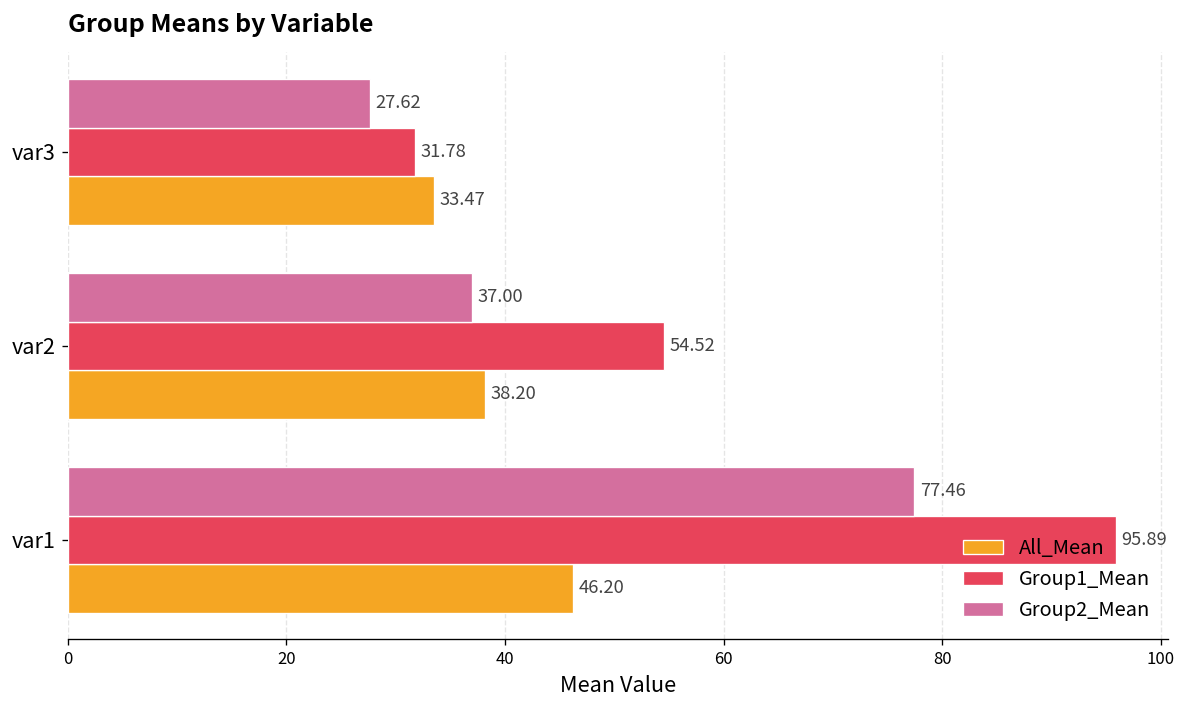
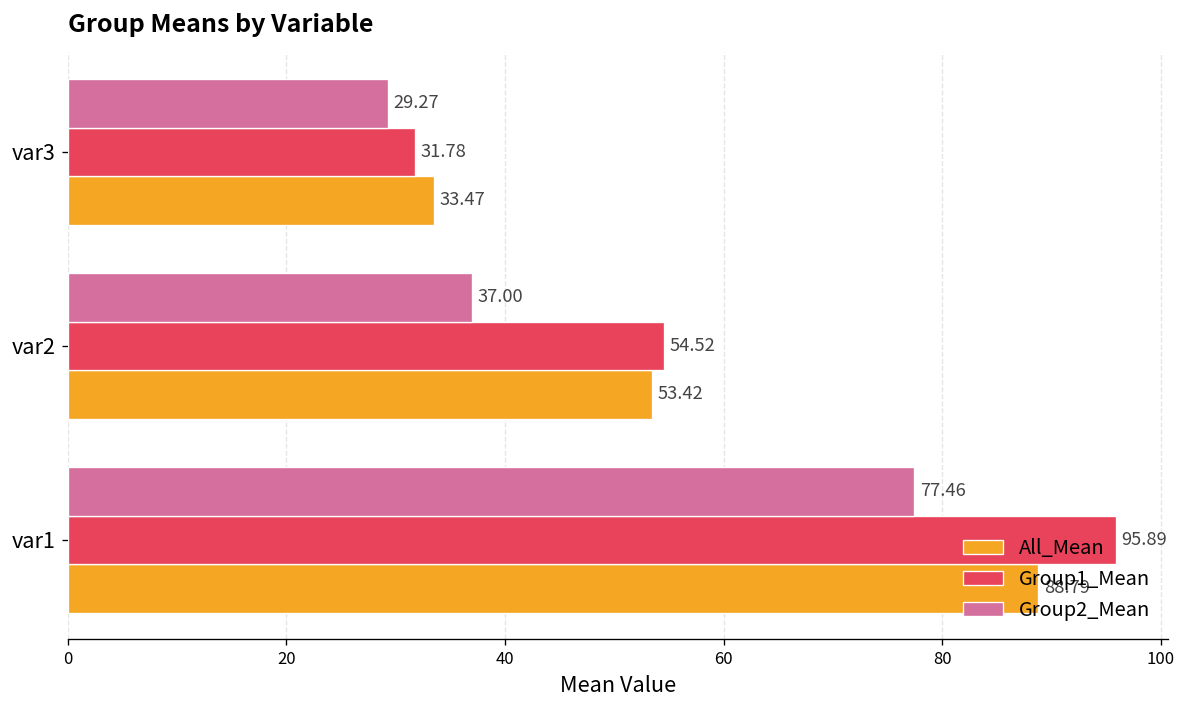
Group2_Mean, var3: 27.62 -> 29.27
All_Mean, var2: 38.20 -> 53.42
All_Mean, var1: 46.20 -> 88.79
